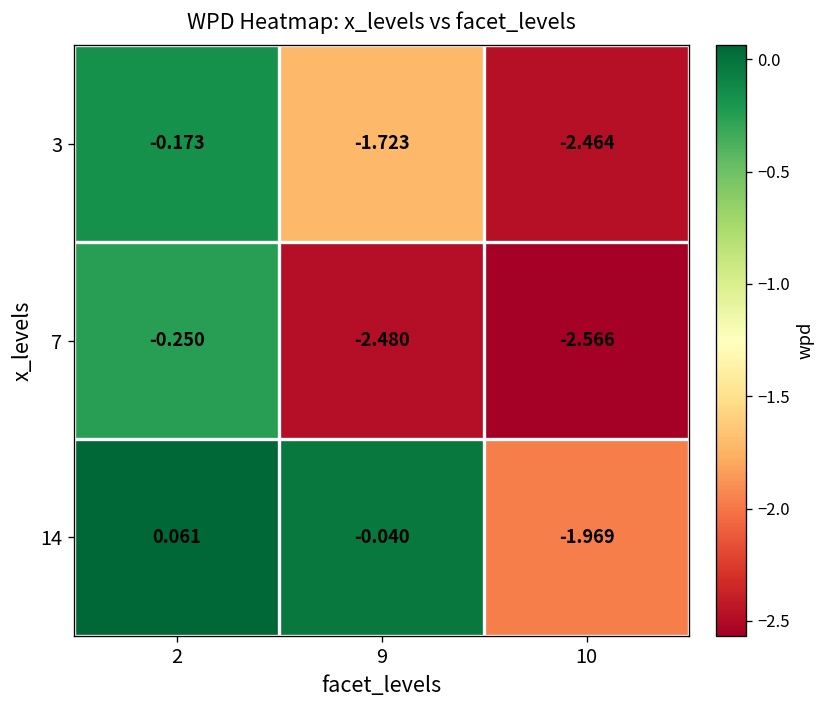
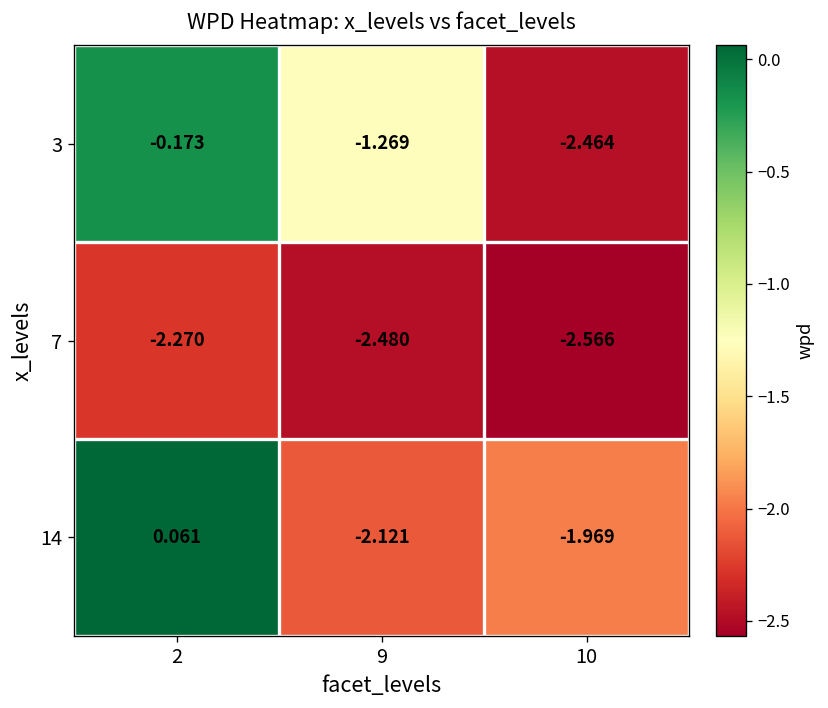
3, 9: -1.723 -> -1.269
7, 2: -0.250 -> -2.270
14, 9: -0.040 -> -2.121
